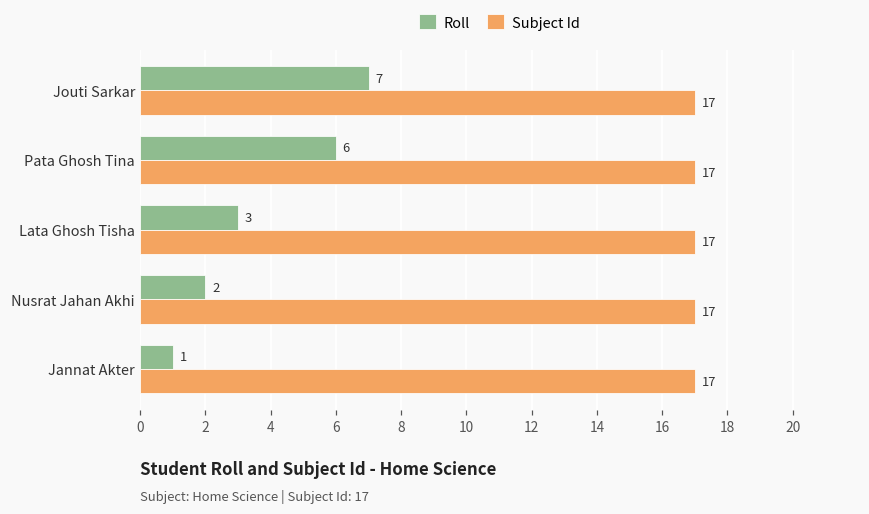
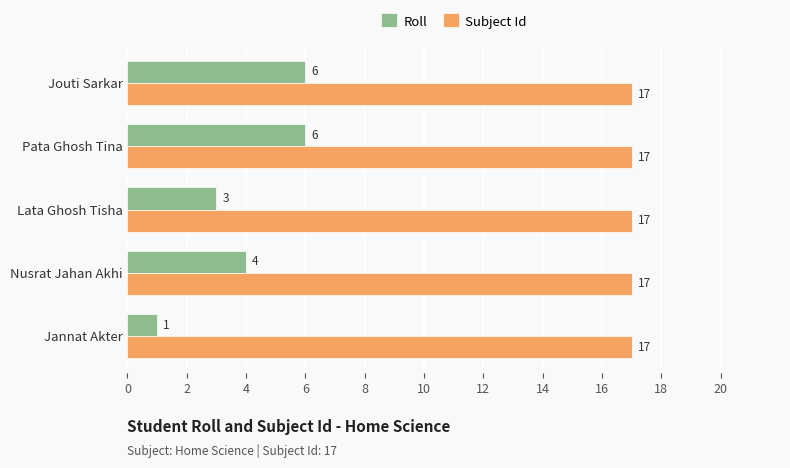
Roll, Jouti Sarkar: 7 -> 6
Roll, Nusrat Jahan Akhi: 2 -> 4
